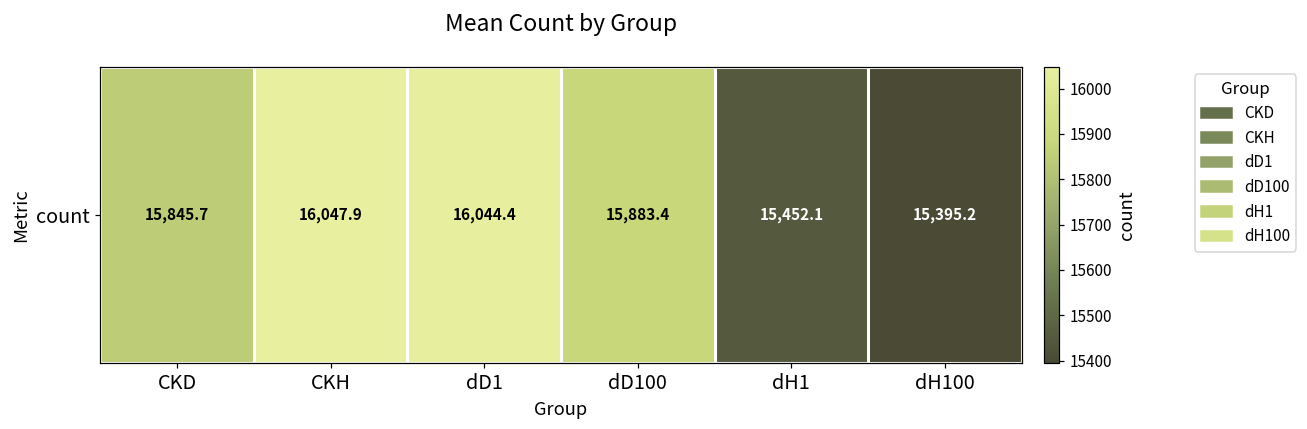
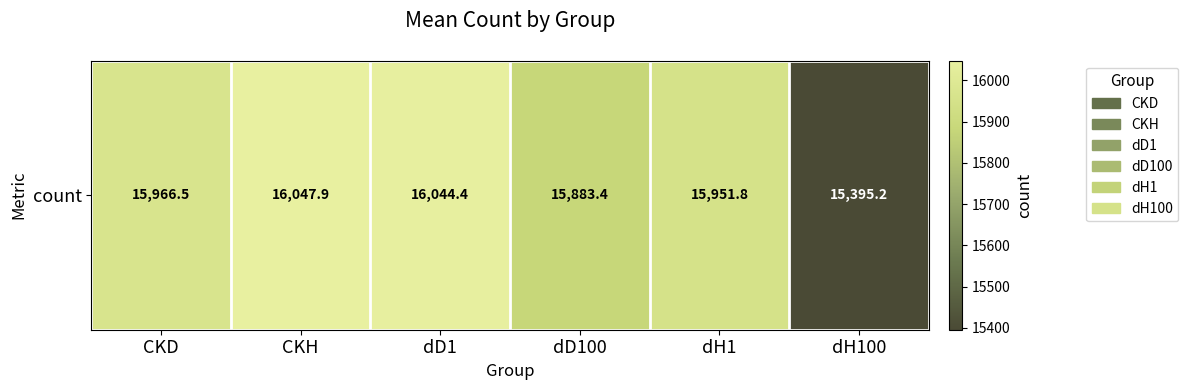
count, CKD: 15,845.7 -> 15,966.5
count, dH1: 15,452.1 -> 15,951.8
